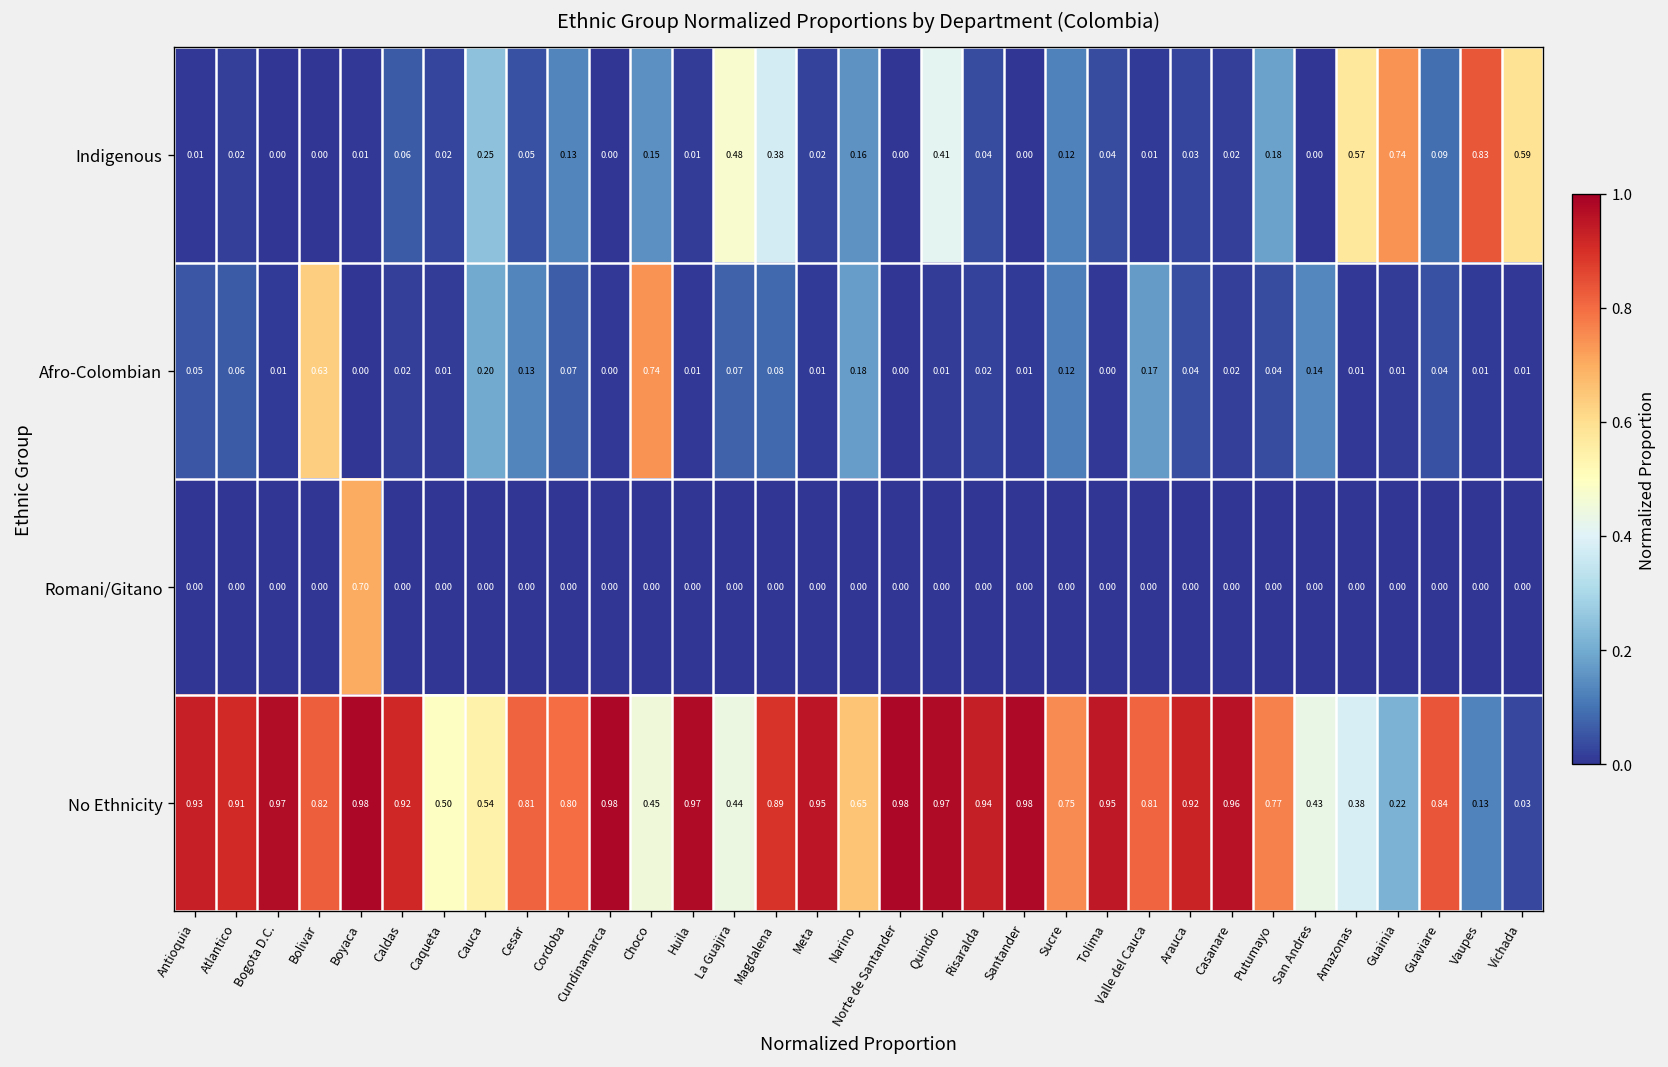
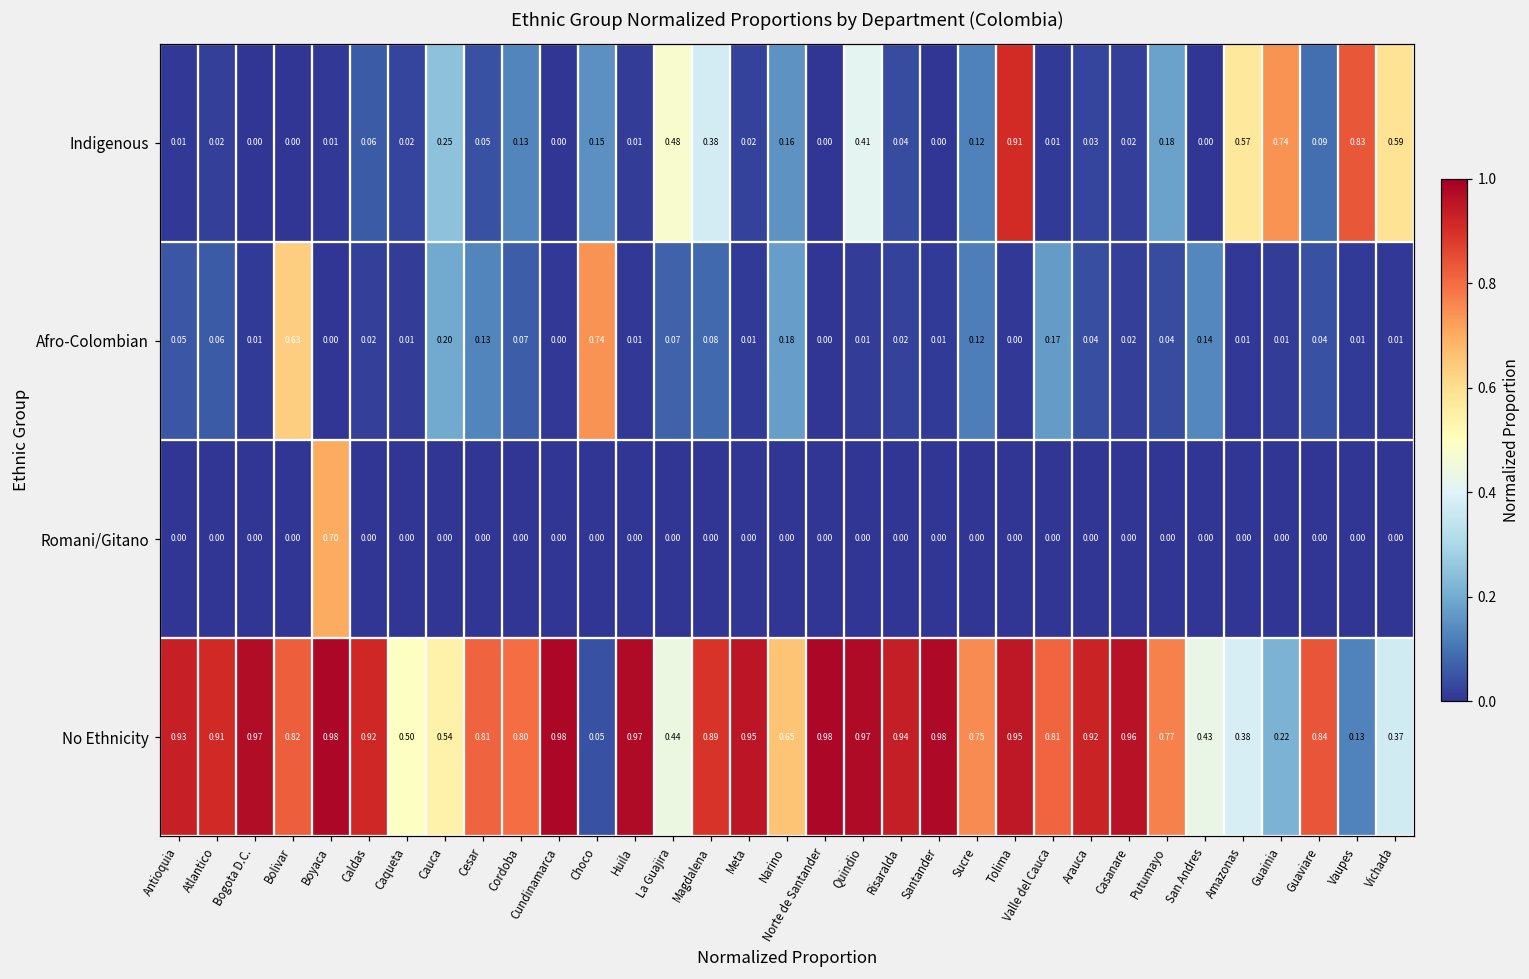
Indigenous, Tolima: 0.04 -> 0.91
No Ethnicity, Choco: 0.45 -> 0.05
No Ethnicity, Vichada: 0.03 -> 0.37
